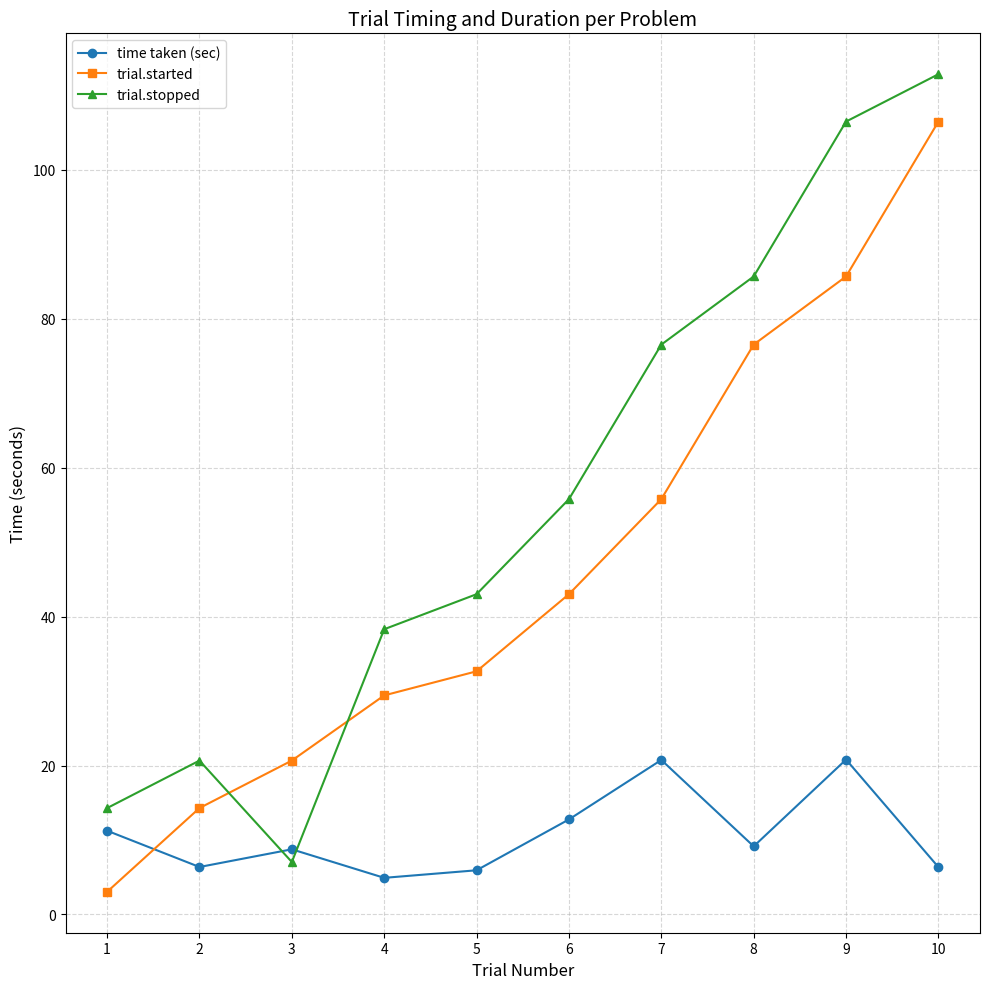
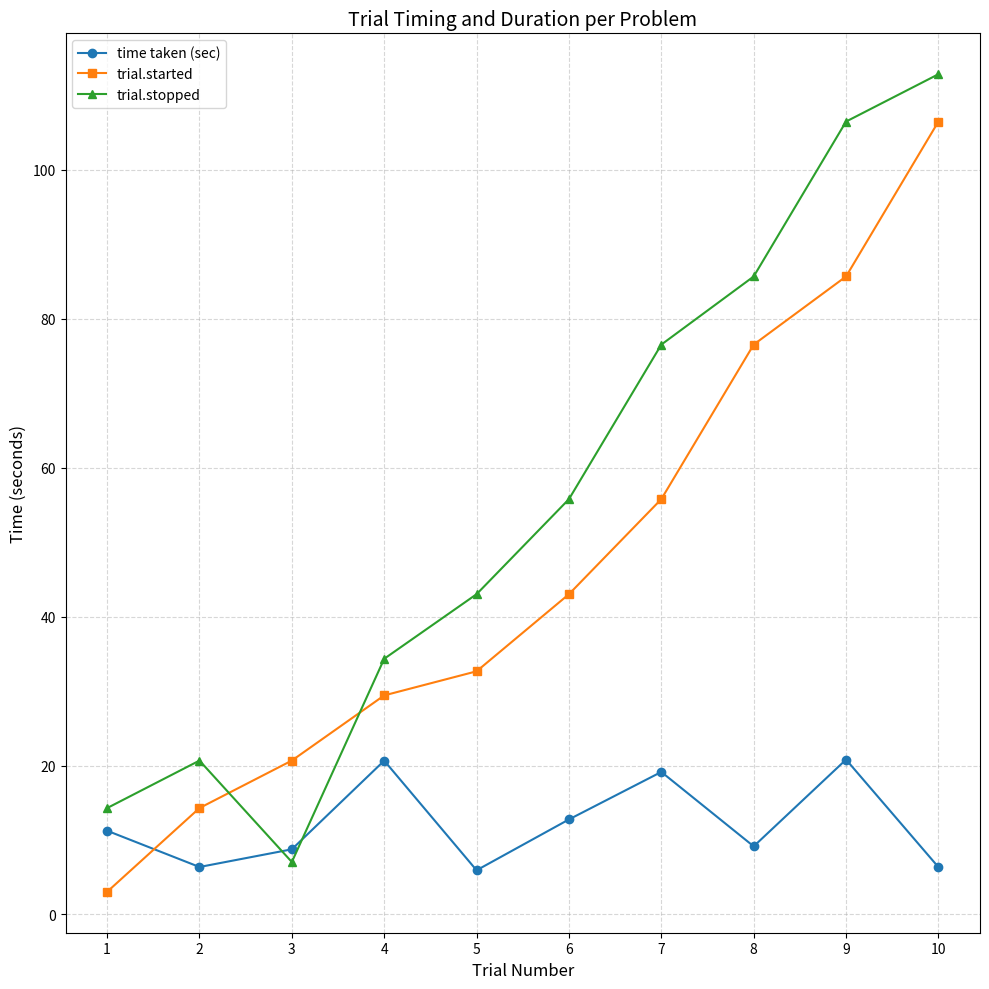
time taken (sec), 4: 5 -> 21
trial.stopped, 4: 38 -> 34
time taken (sec), 7: 21 -> 19
